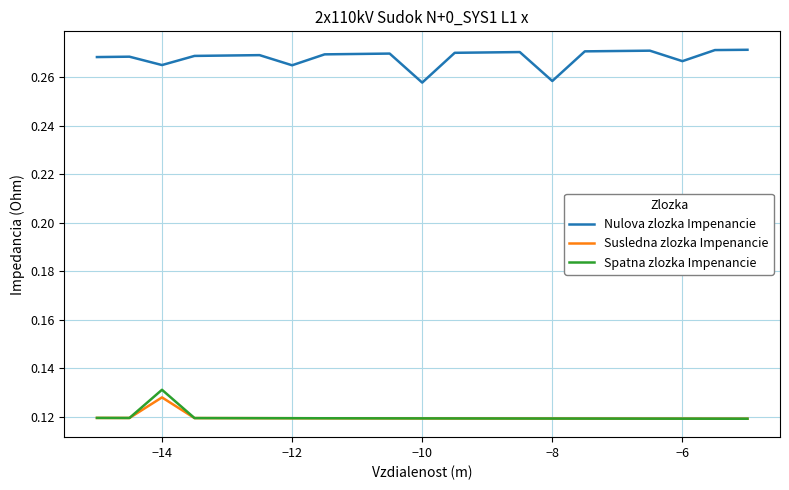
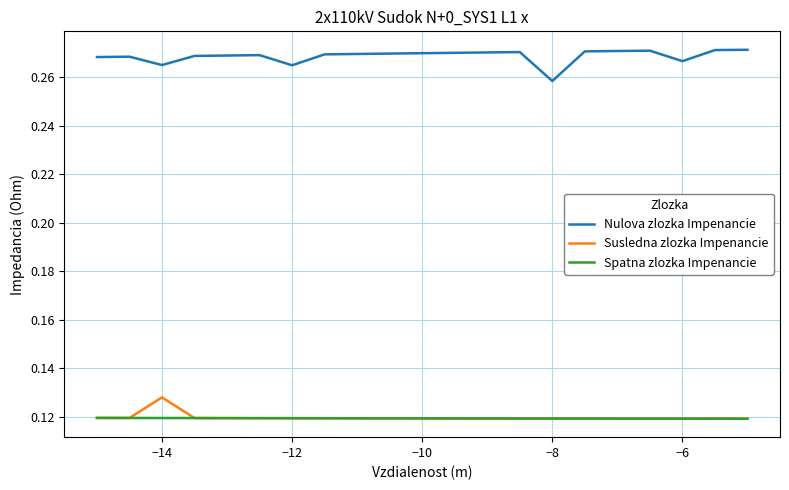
Spatna zlozka Impenancie, −14: 0.131 -> 0.119
Nulova zlozka Impenancie, −10: 0.258 -> 0.270
